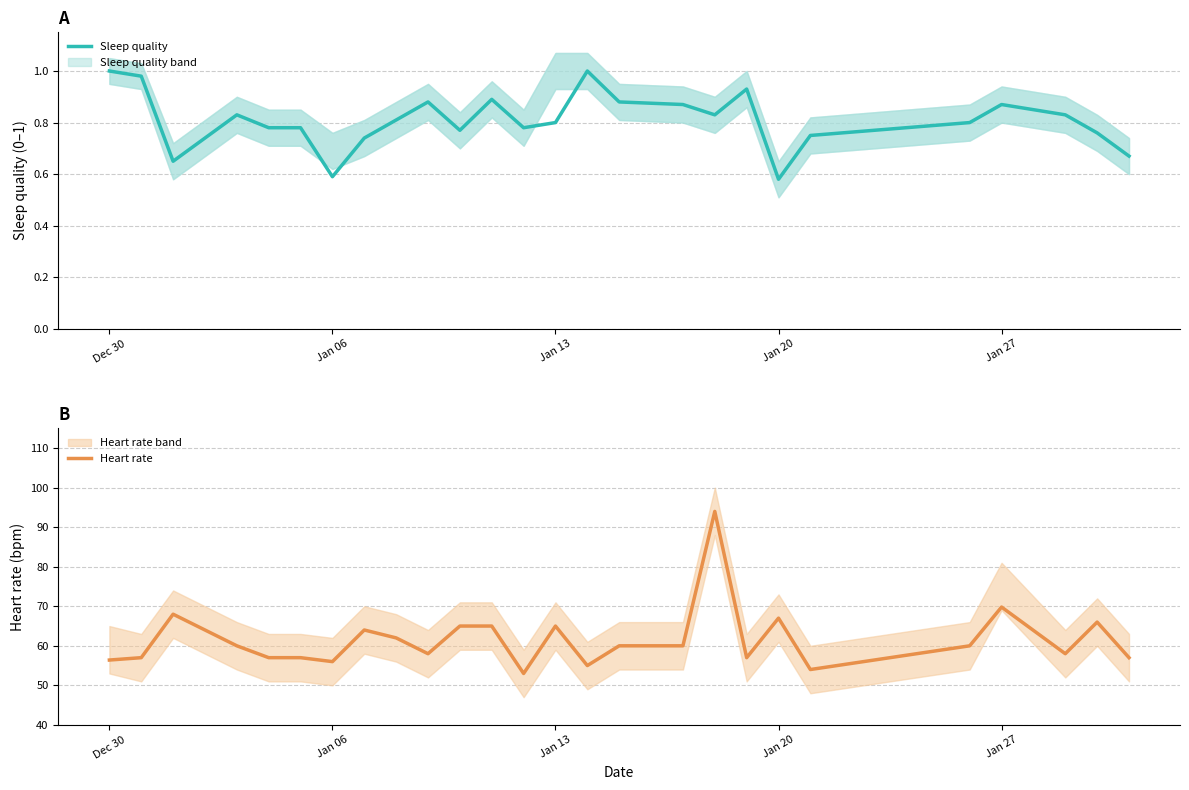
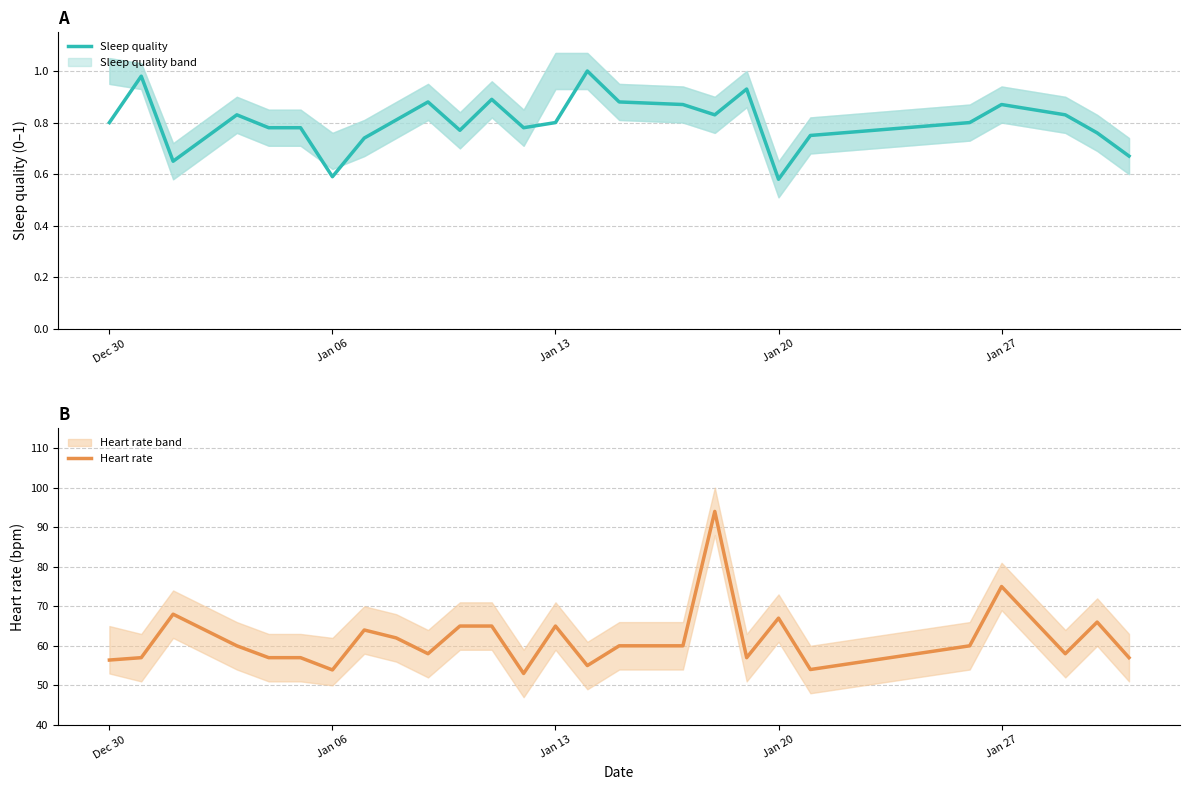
A, Sleep quality, Dec 30: 1.0 -> 0.8
B, Heart rate, Jan 06: 56 -> 54
B, Heart rate, Jan 27: 70 -> 75
